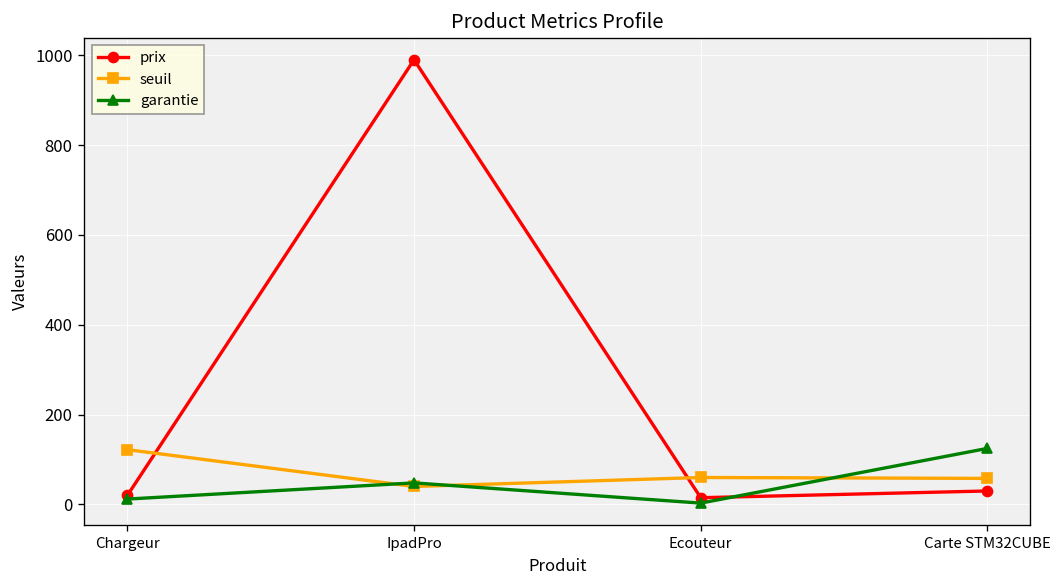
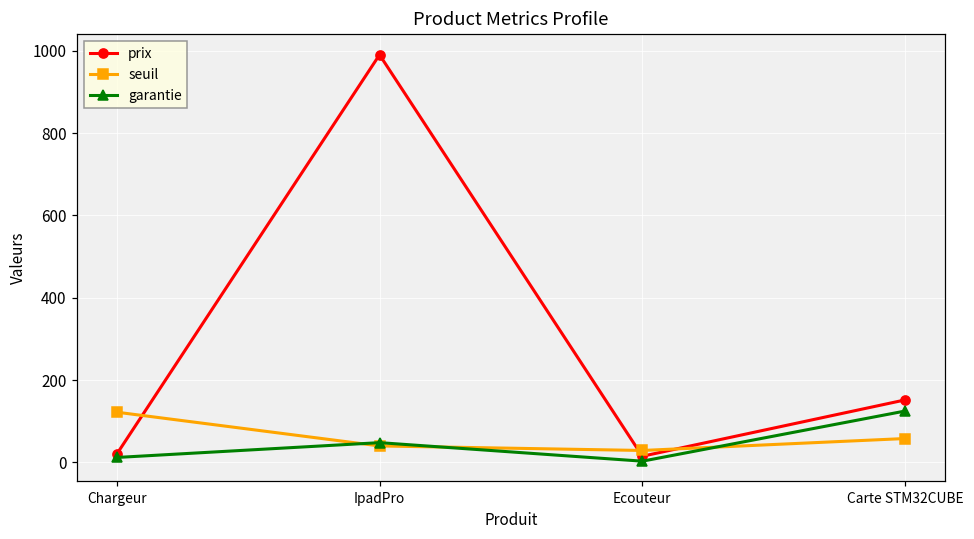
seuil, Ecouteur: 60 -> 30
prix, Carte STM32CUBE: 30 -> 150
